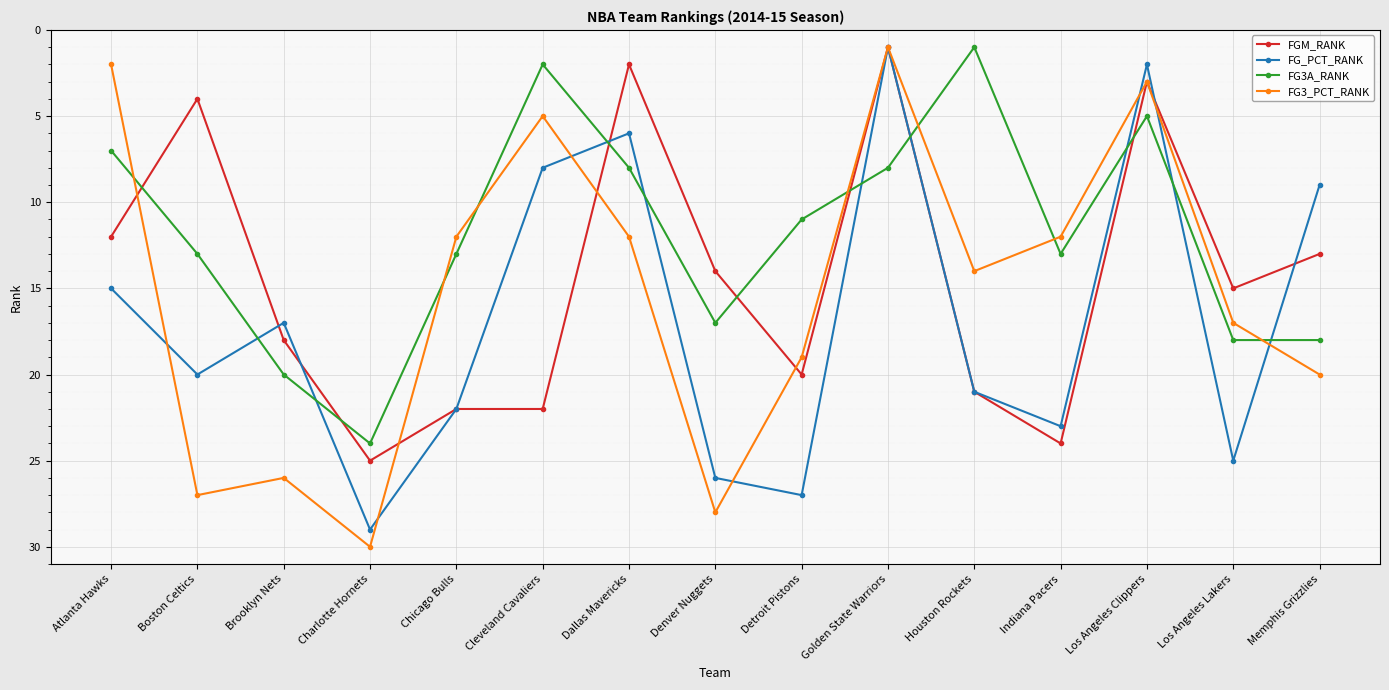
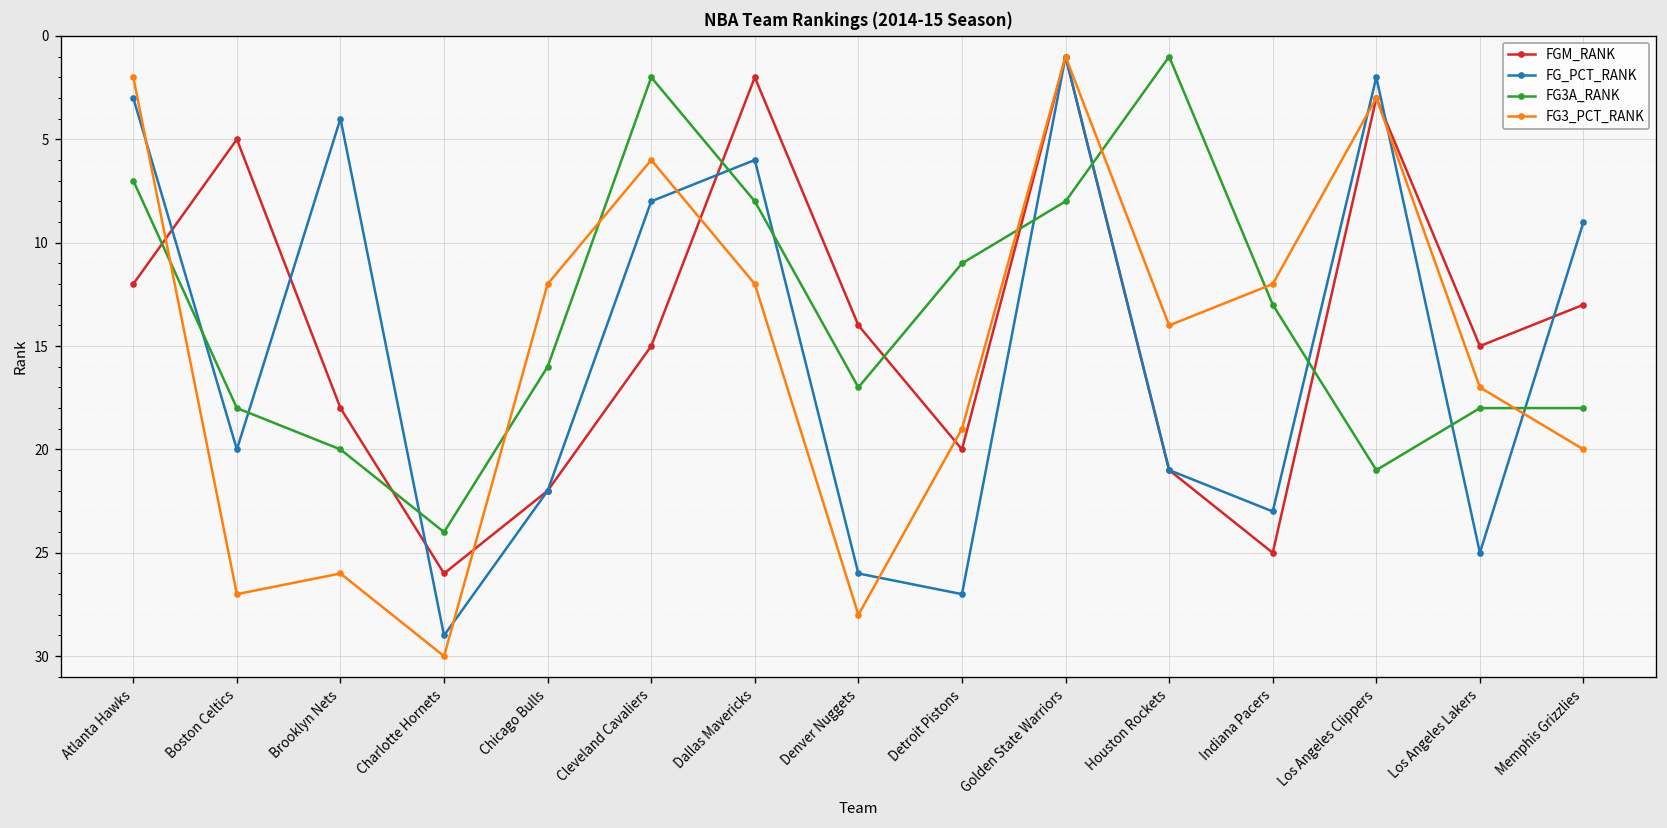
FG_PCT_RANK, Atlanta Hawks: 15 -> 3
FGM_RANK, Boston Celtics: 4 -> 5
FG3A_RANK, Boston Celtics: 13 -> 18
FG_PCT_RANK, Brooklyn Nets: 17 -> 4
FGM_RANK, Charlotte Hornets: 25 -> 26
FG3A_RANK, Chicago Bulls: 13 -> 16
FGM_RANK, Cleveland Cavaliers: 22 -> 15
FG3_PCT_RANK, Cleveland Cavaliers: 5 -> 6
FGM_RANK, Indiana Pacers: 24 -> 25
FG3A_RANK, Los Angeles Clippers: 5 -> 21
